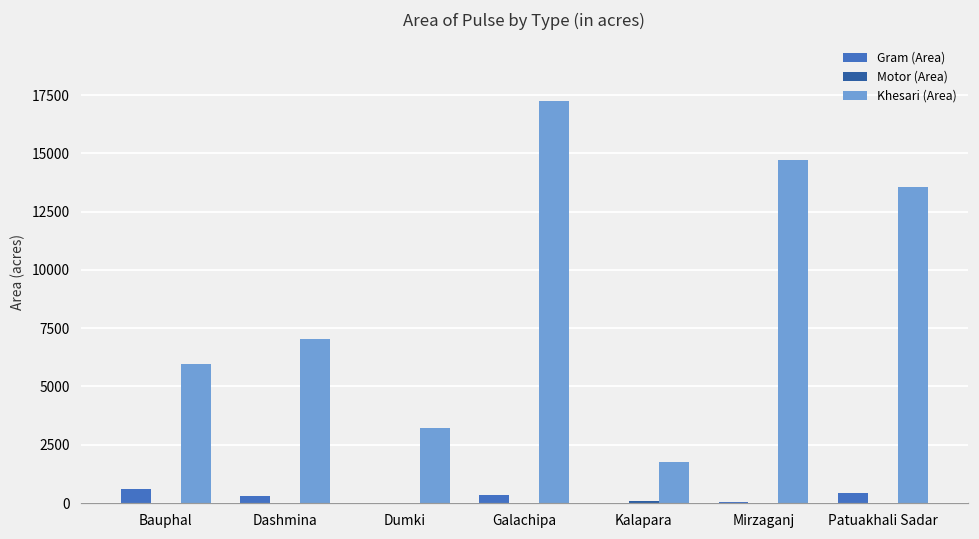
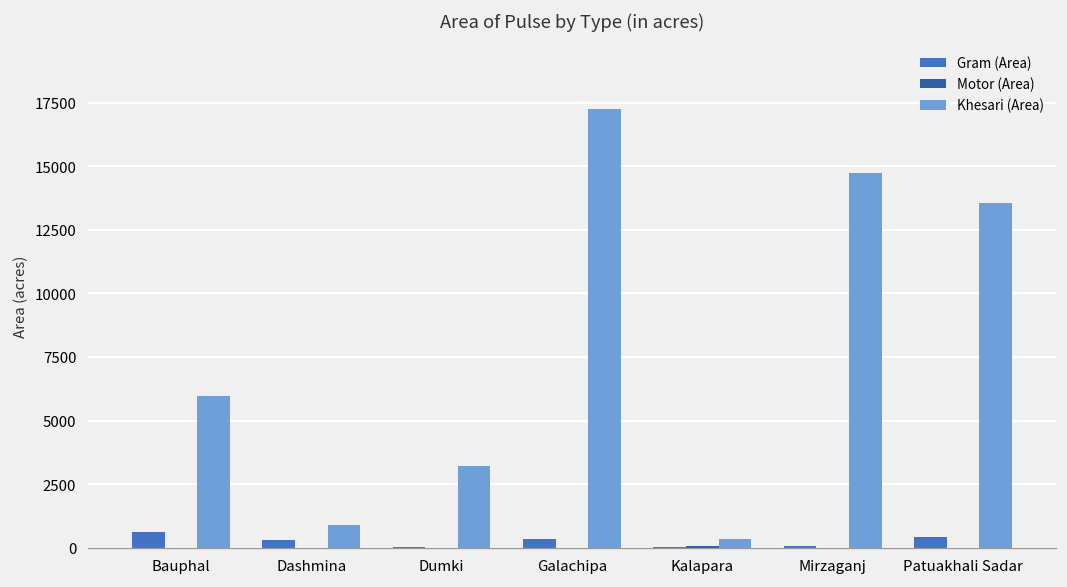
Khesari (Area), Dashmina: 7000 -> 900
Khesari (Area), Kalapara: 1800 -> 400
